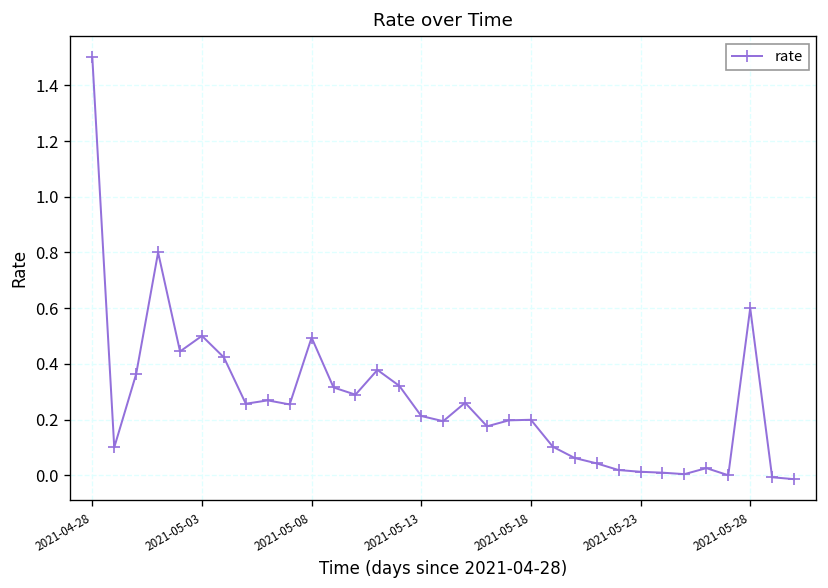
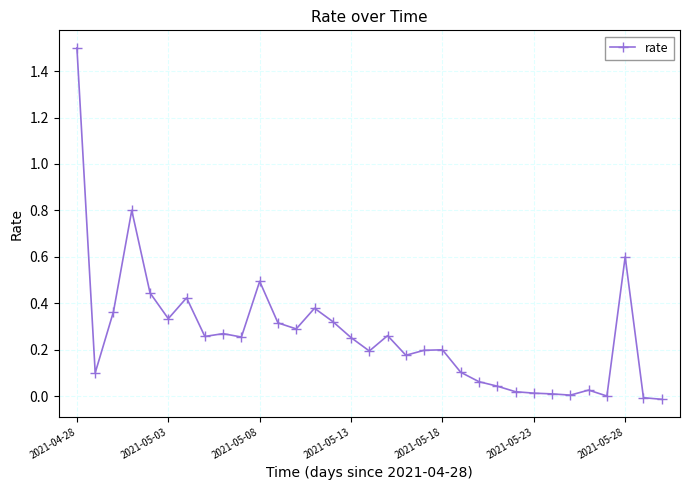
2021-05-03: 0.50 -> 0.33
2021-05-13: 0.21 -> 0.25
